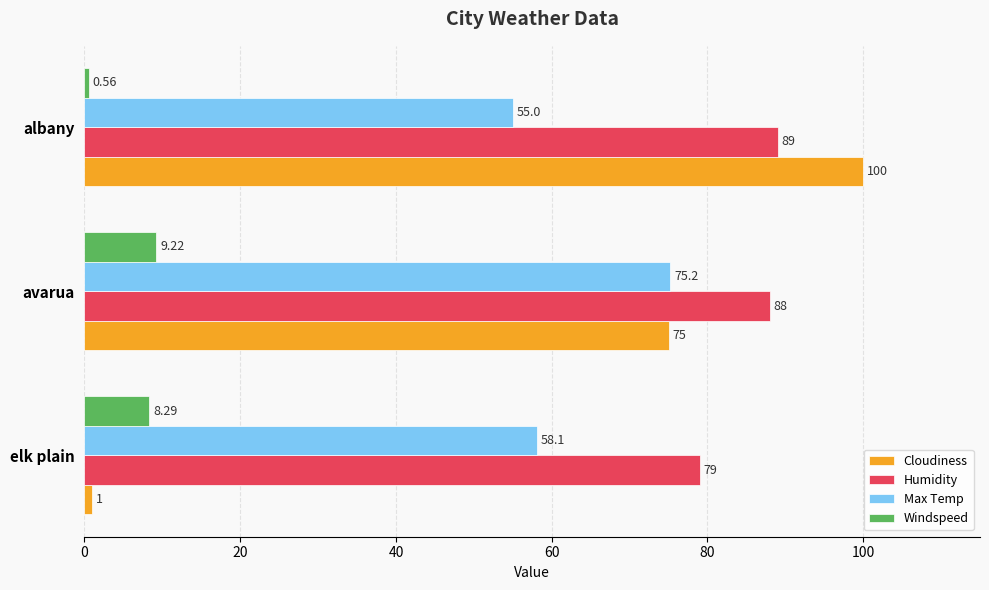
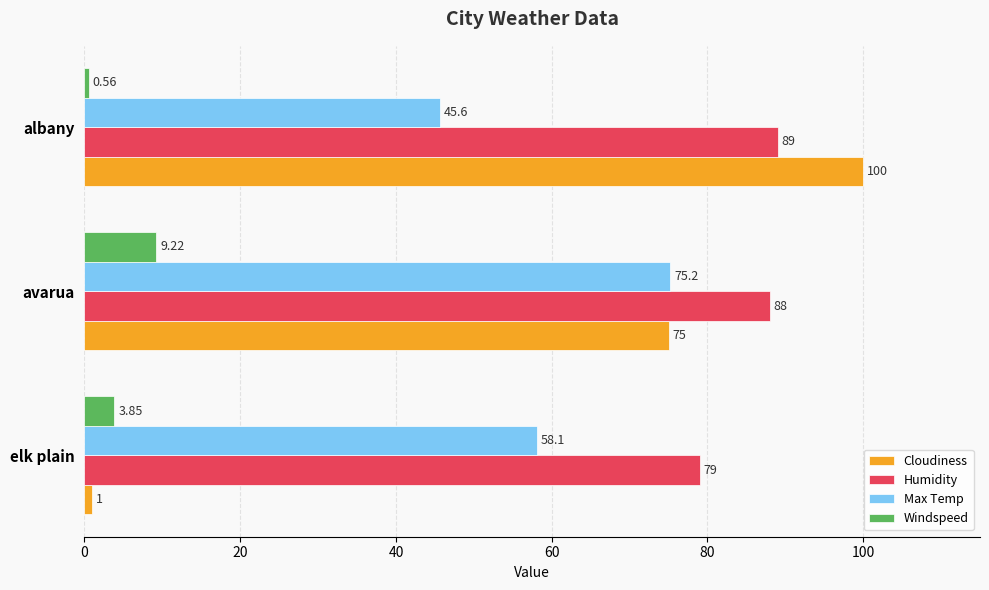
Max Temp, albany: 55.0 -> 45.6
Windspeed, elk plain: 8.29 -> 3.85
